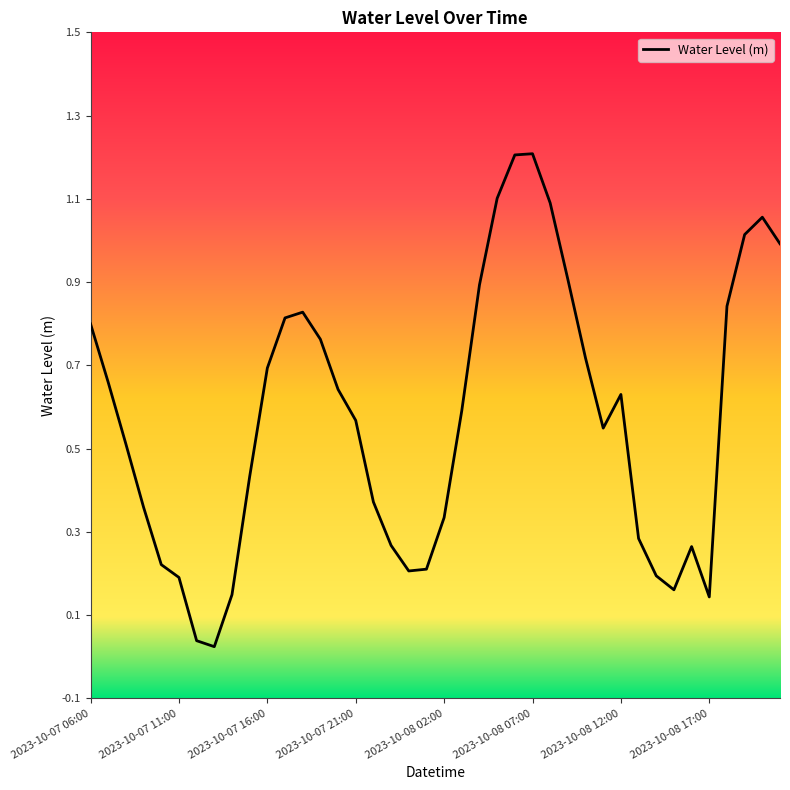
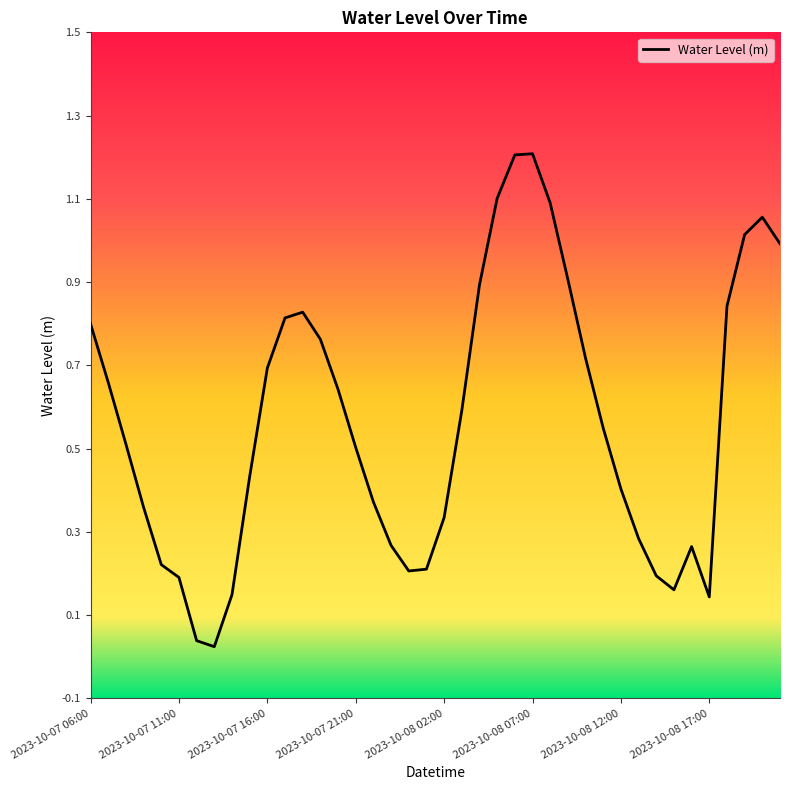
2023-10-07 21:00: 0.57 -> 0.50
2023-10-08 12:00: 0.63 -> 0.40
